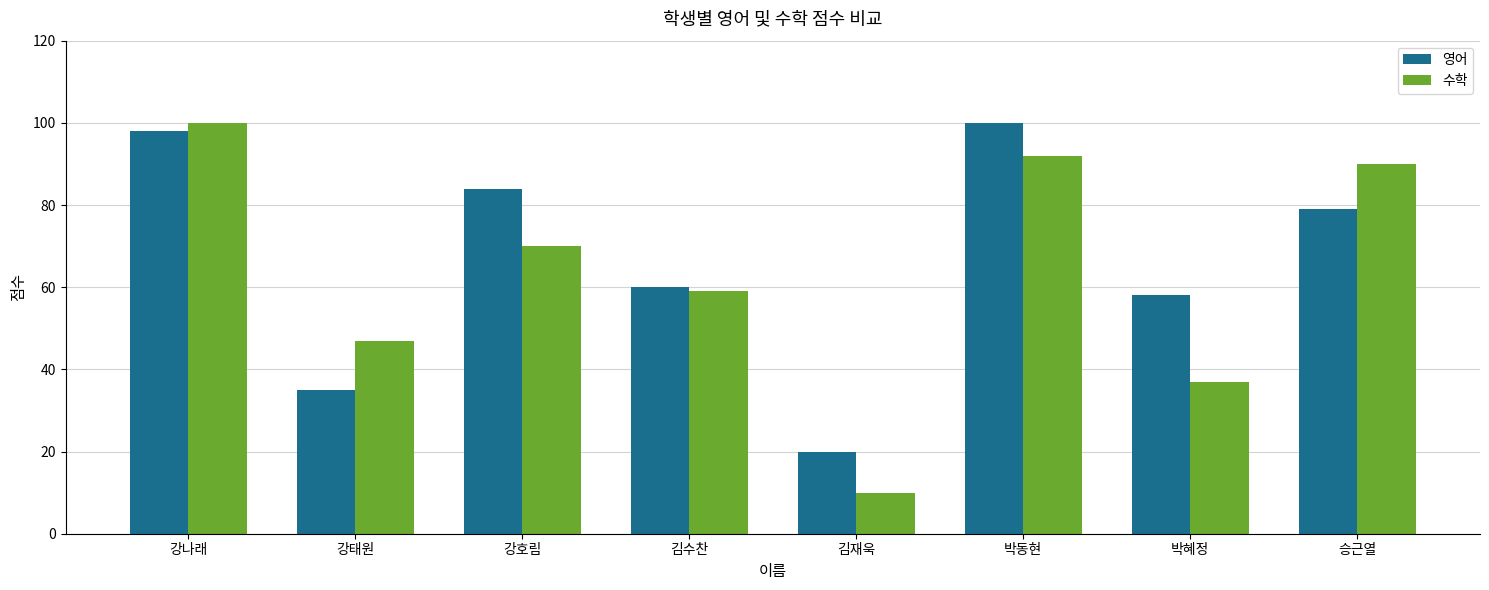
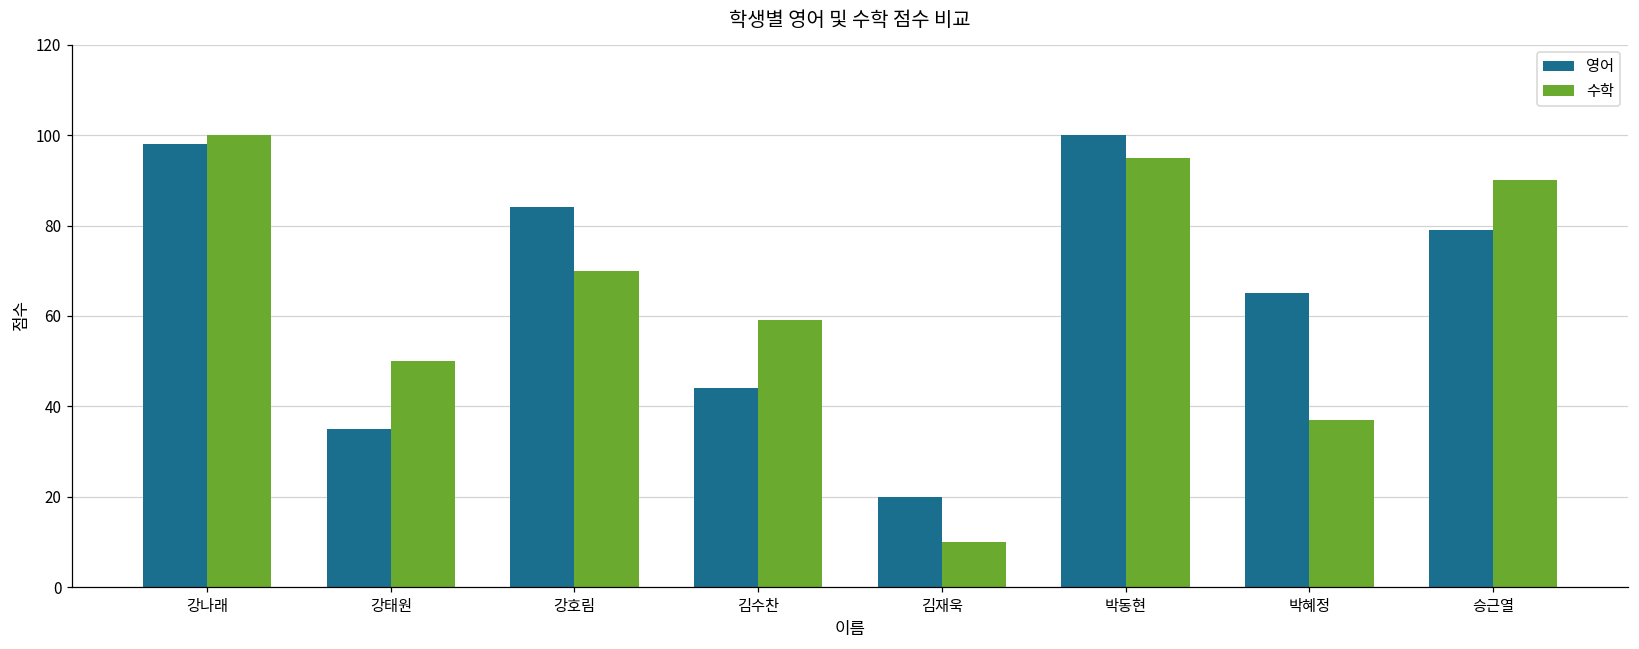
수학, 강태원: 47 -> 50
영어, 김수찬: 60 -> 44
수학, 박동현: 92 -> 95
영어, 박혜정: 58 -> 65
